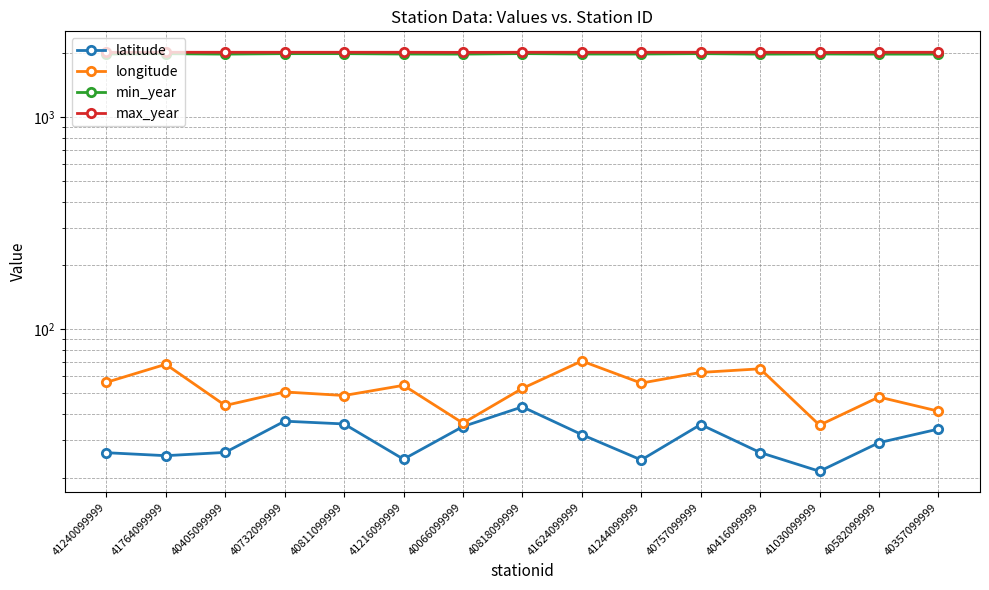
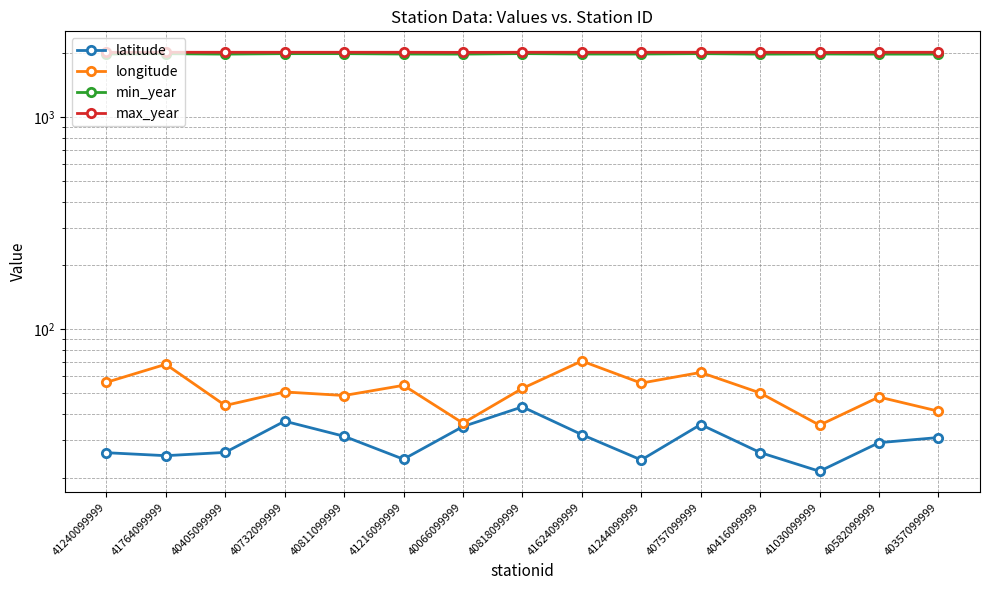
latitude, 40811099999: 36 -> 31
longitude, 40416099999: 65 -> 50
latitude, 40357099999: 34 -> 31
